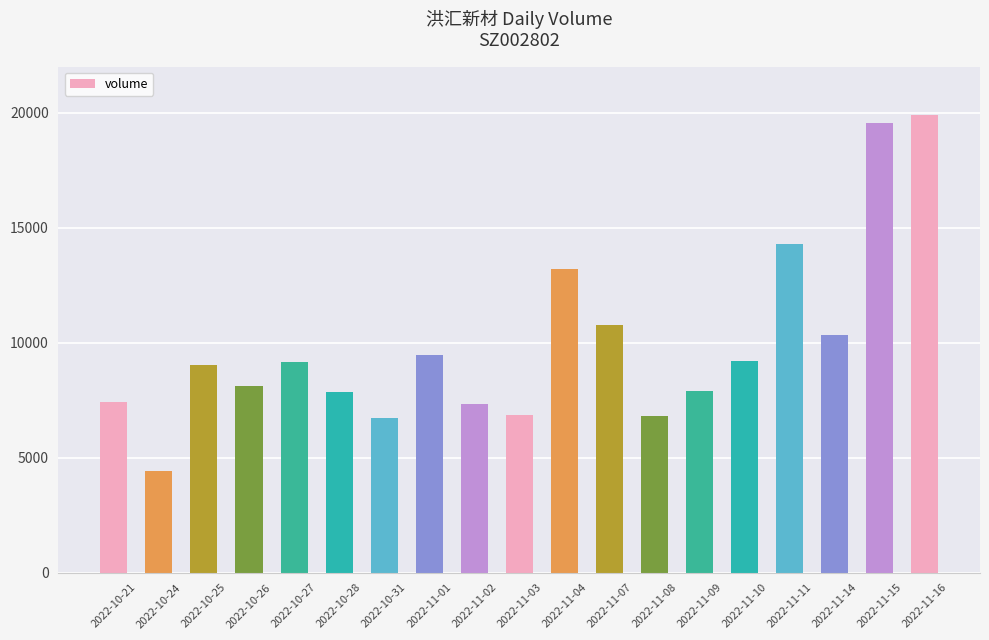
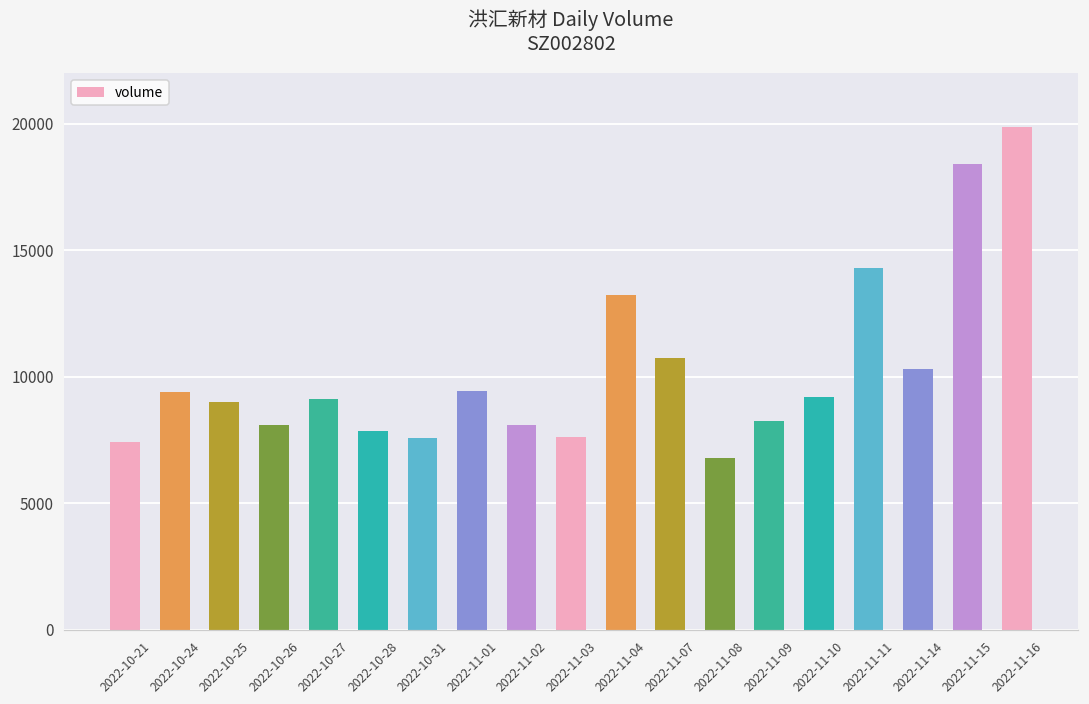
2022-10-24: 4400 -> 9400
2022-10-31: 6700 -> 7600
2022-11-02: 7300 -> 8100
2022-11-03: 6800 -> 7600
2022-11-09: 7900 -> 8300
2022-11-15: 19600 -> 18400
